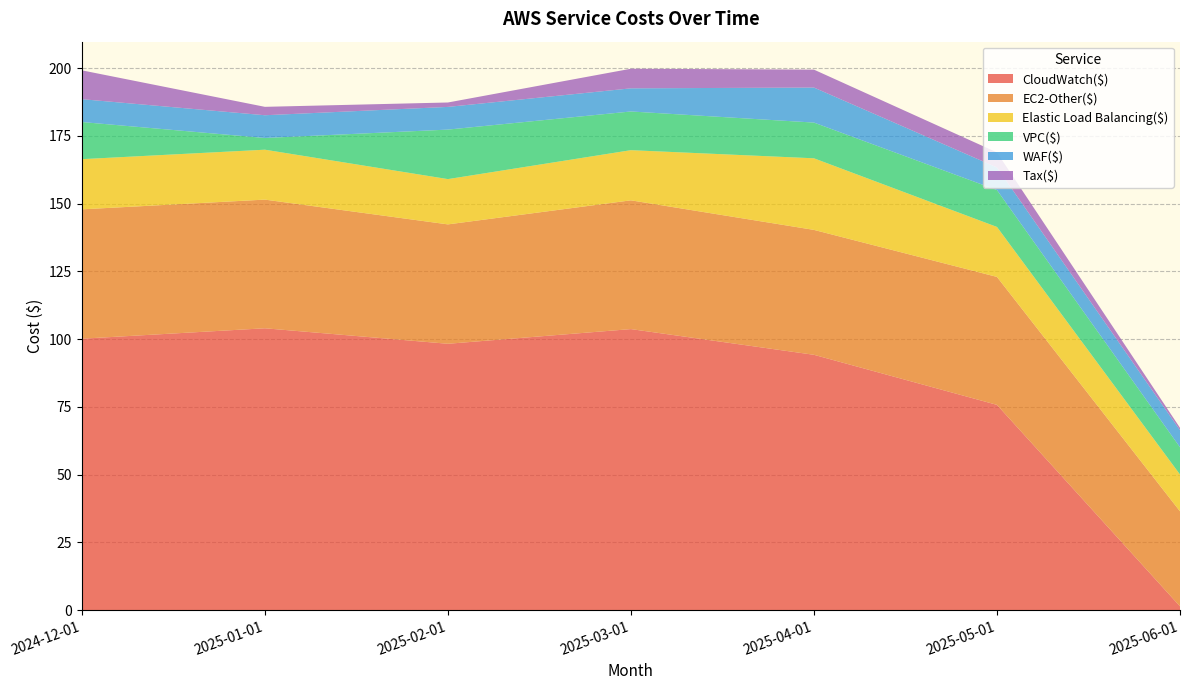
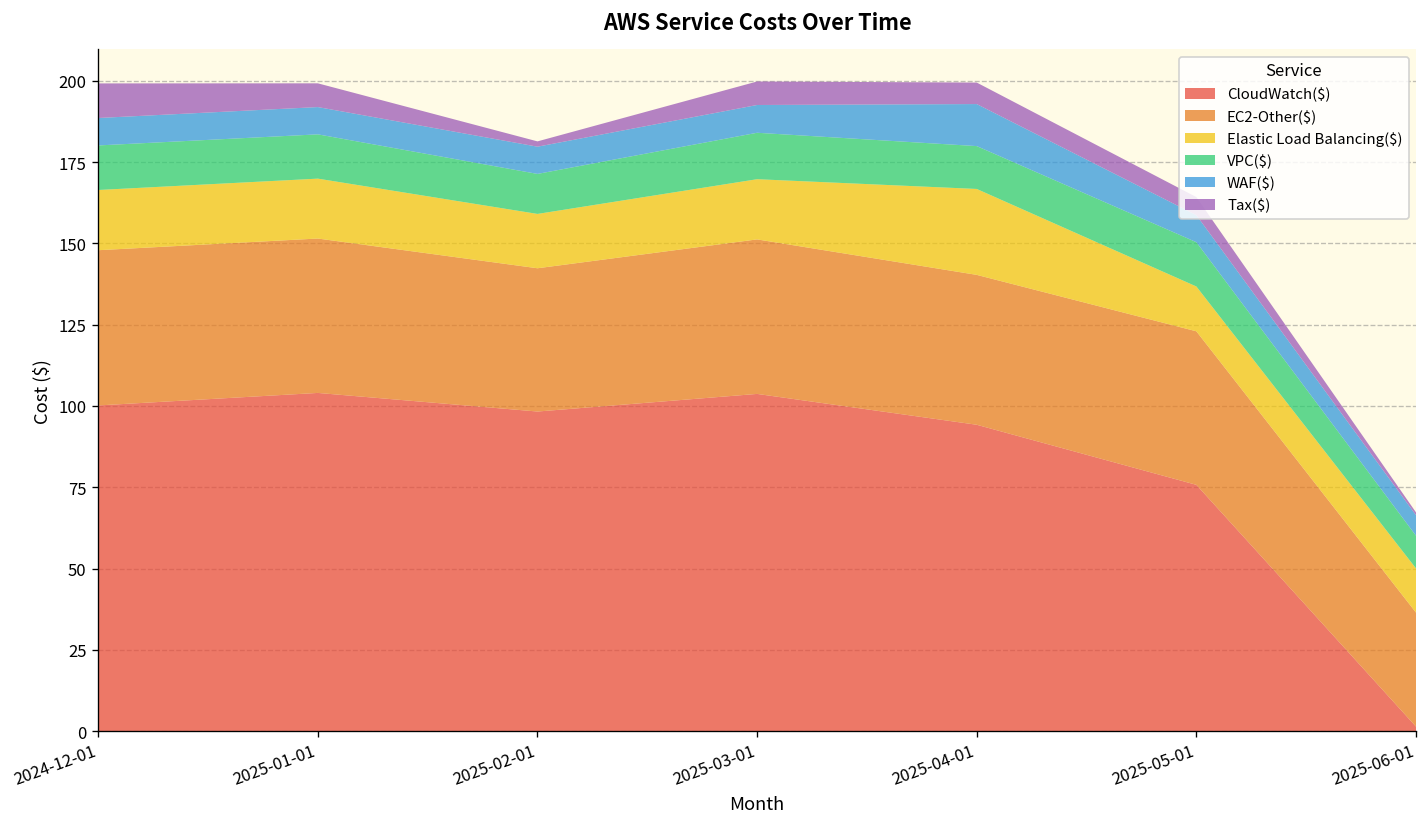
VPC($), 2025-01-01: 4 -> 14
Tax($), 2025-01-01: 3 -> 7
VPC($), 2025-02-01: 18 -> 12
Elastic Load Balancing($), 2025-05-01: 18 -> 14
